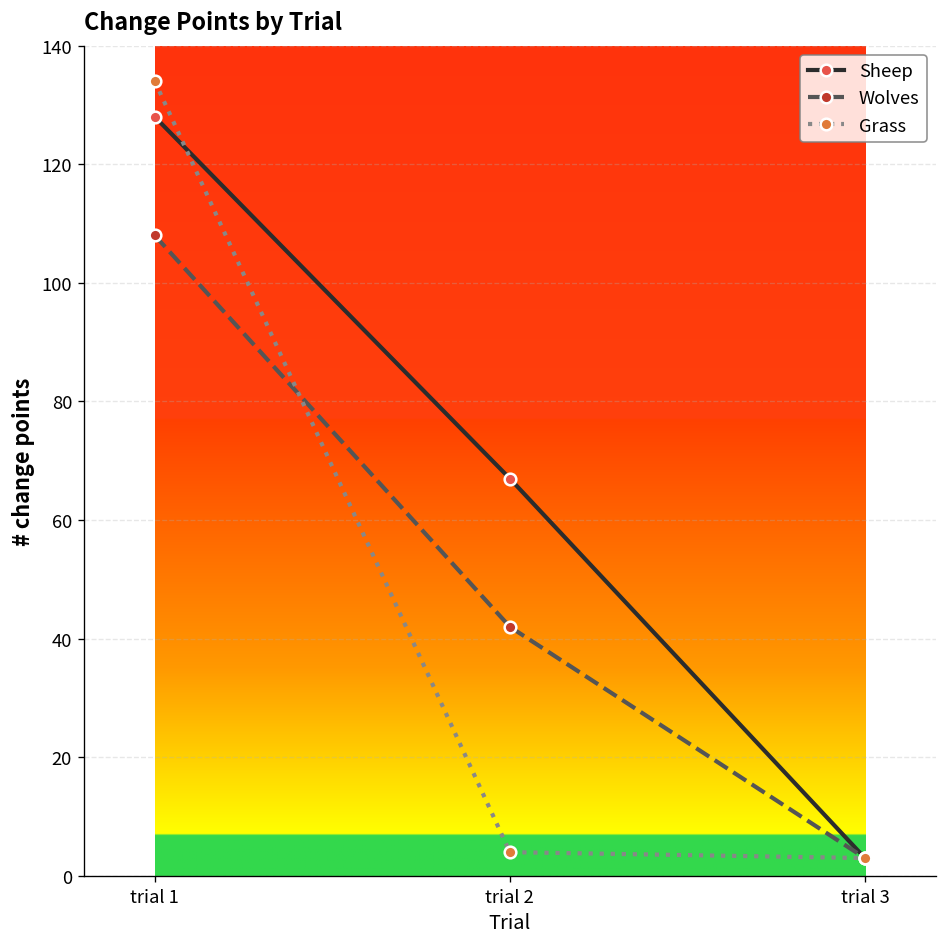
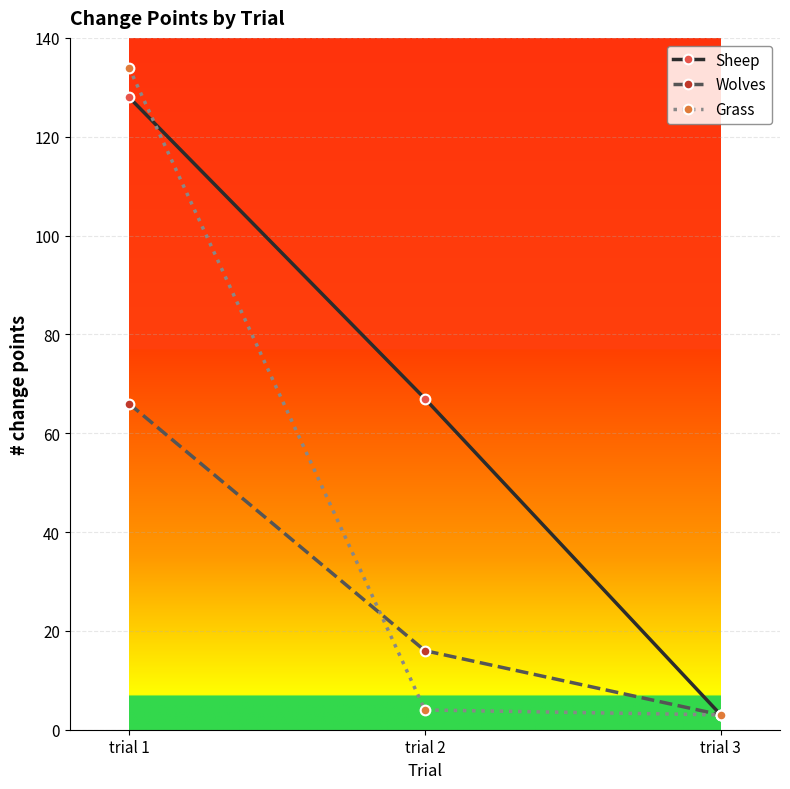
Wolves, trial 1: 108 -> 66
Wolves, trial 2: 42 -> 16
